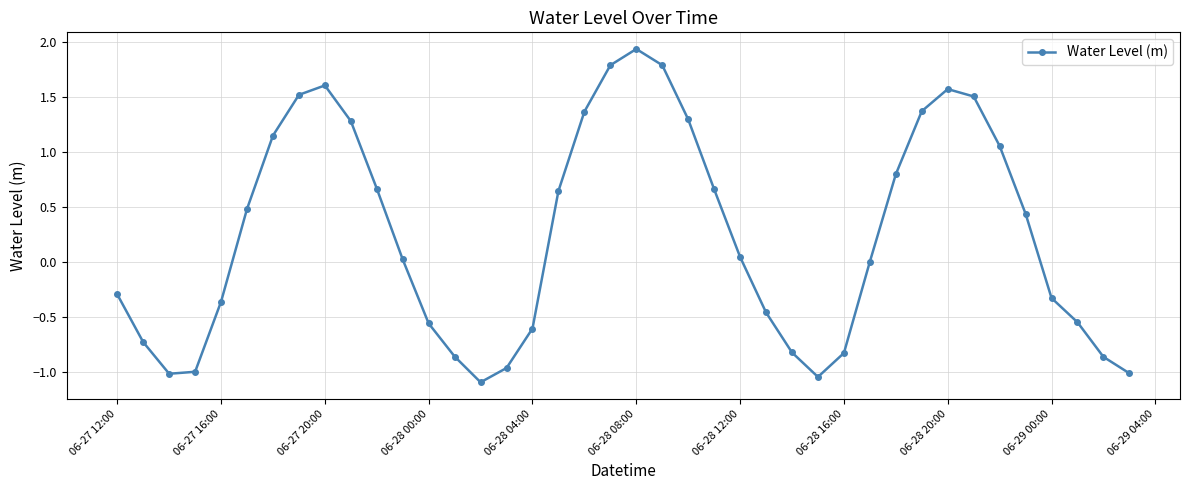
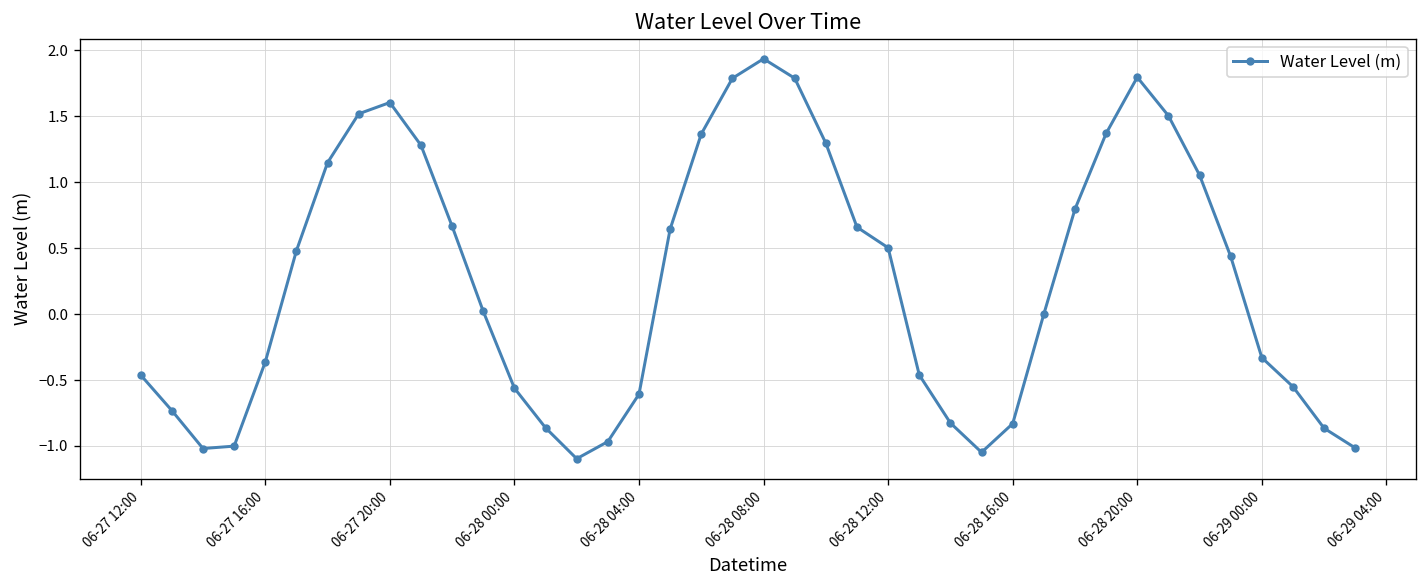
06-27 12:00: -0.30 -> -0.46
06-28 12:00: 0.04 -> 0.50
06-28 20:00: 1.57 -> 1.80
